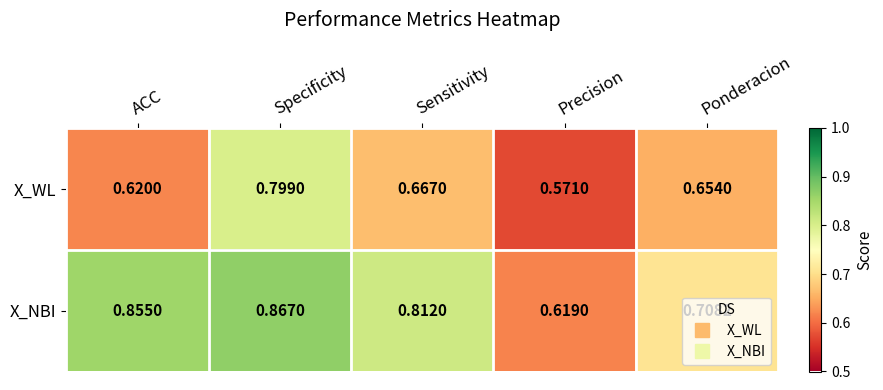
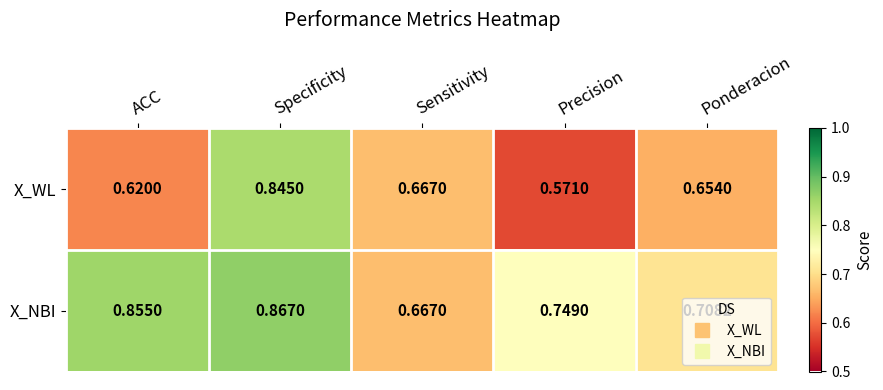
X_WL, Specificity: 0.7990 -> 0.8450
X_NBI, Sensitivity: 0.8120 -> 0.6670
X_NBI, Precision: 0.6190 -> 0.7490
